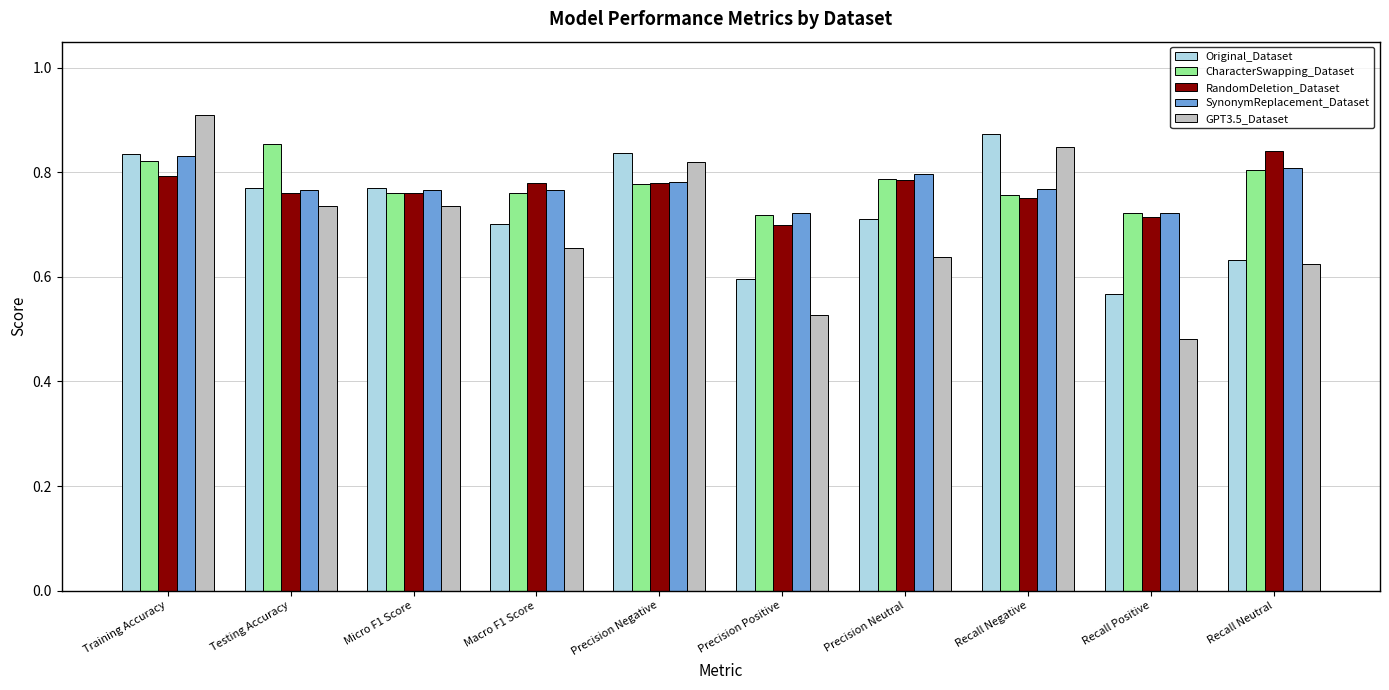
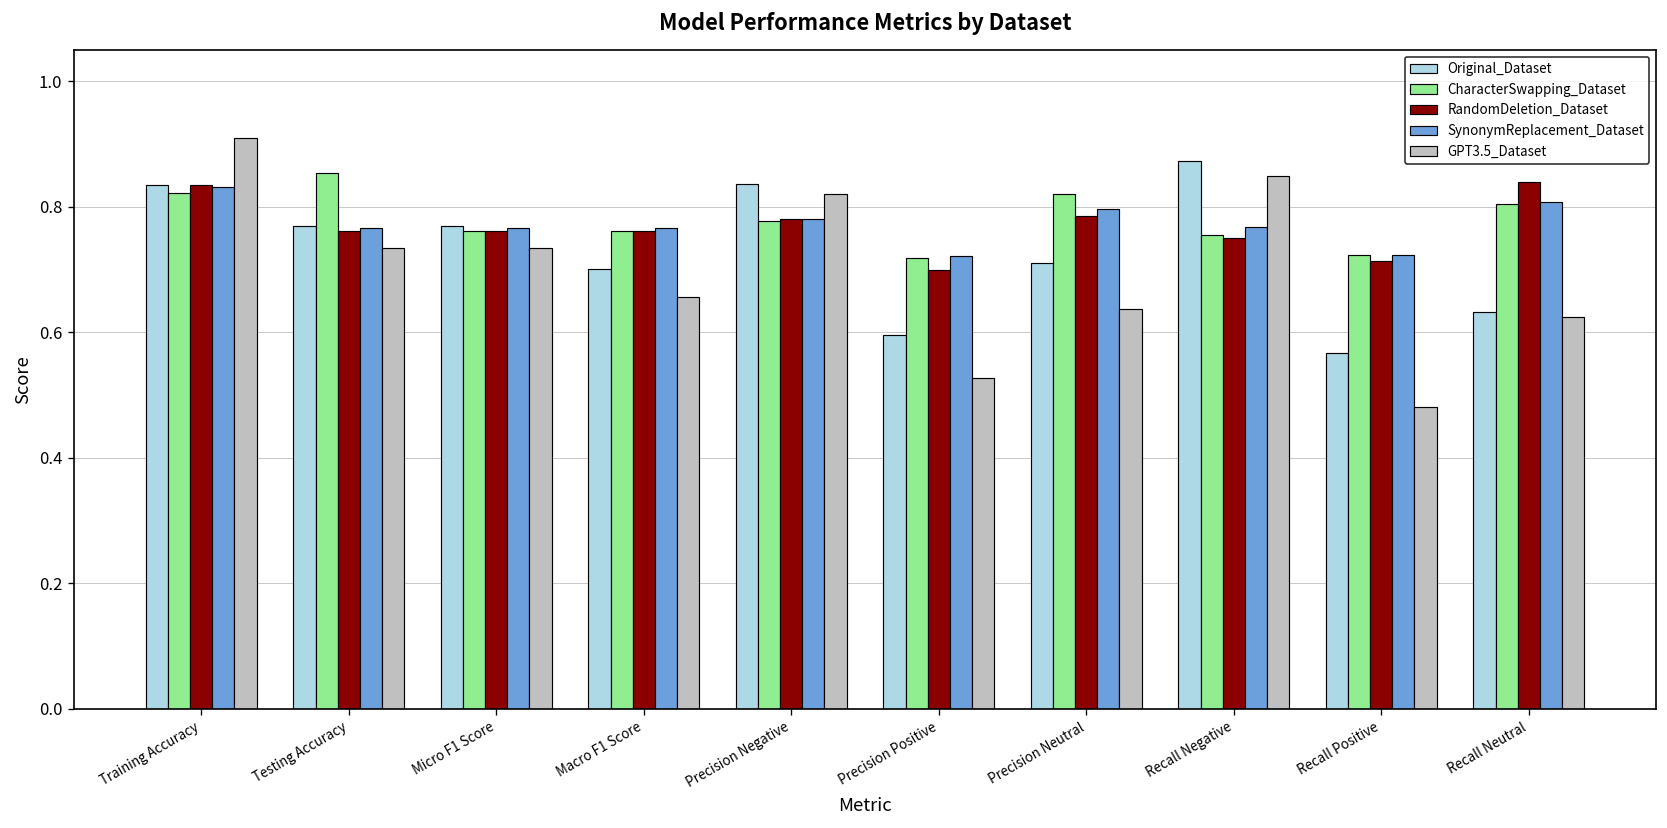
RandomDeletion_Dataset, Training Accuracy: 0.79 -> 0.83
RandomDeletion_Dataset, Macro F1 Score: 0.78 -> 0.76
CharacterSwapping_Dataset, Precision Neutral: 0.79 -> 0.82
